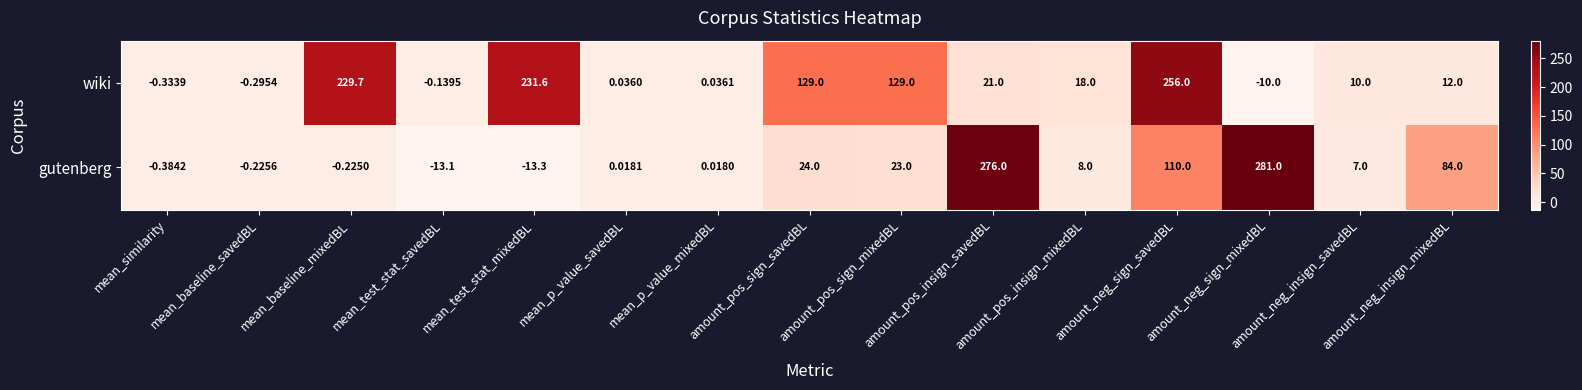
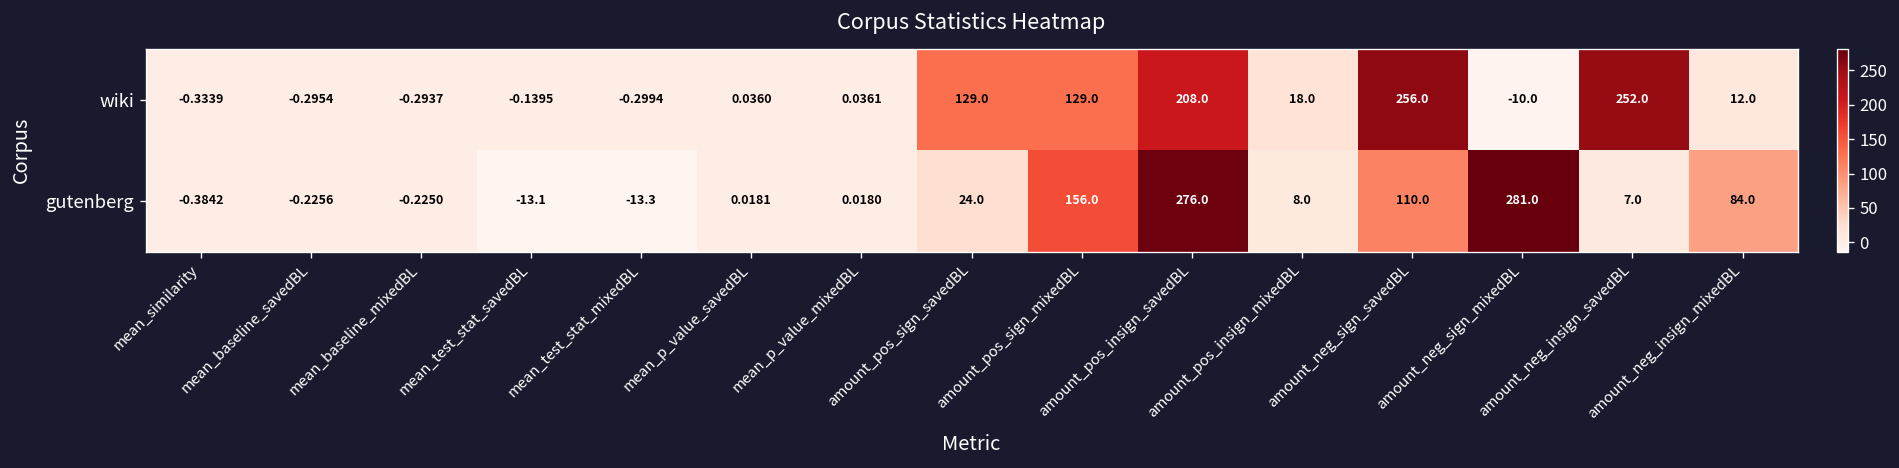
wiki, mean_baseline_mixedBL: 229.7 -> -0.2937
wiki, mean_test_stat_mixedBL: 231.6 -> -0.2994
wiki, amount_pos_insign_savedBL: 21.0 -> 208.0
wiki, amount_neg_insign_savedBL: 10.0 -> 252.0
gutenberg, amount_pos_sign_mixedBL: 23.0 -> 156.0
